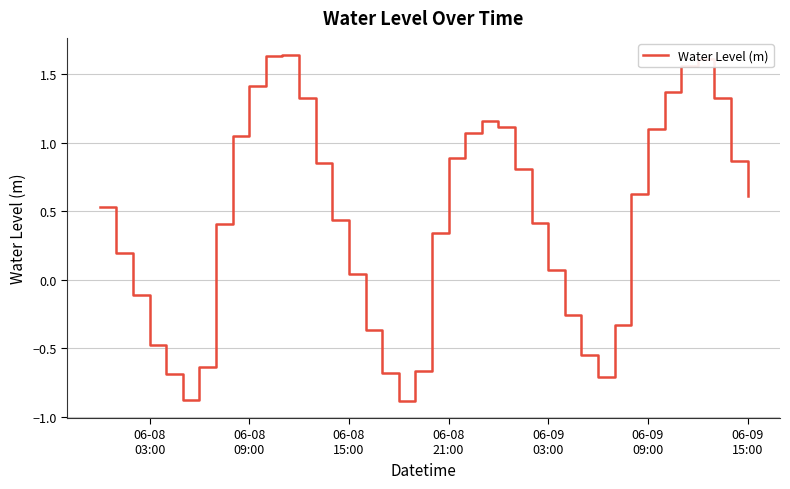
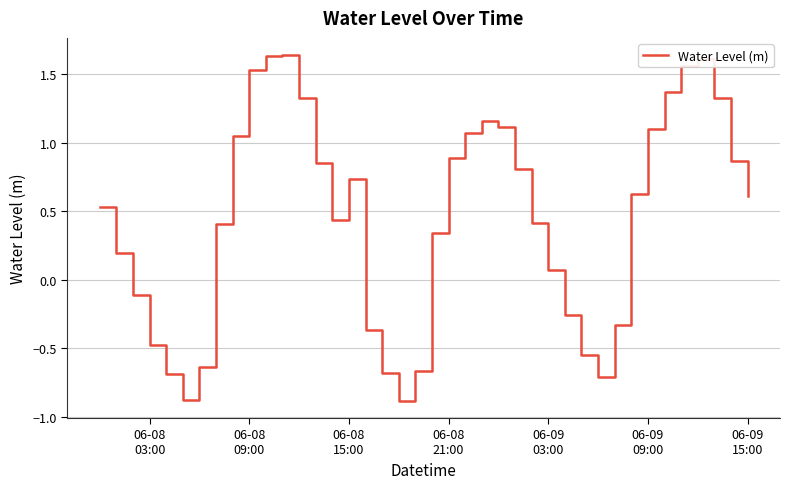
06-08 09:00: 1.41 -> 1.53
06-08 15:00: 0.04 -> 0.74
